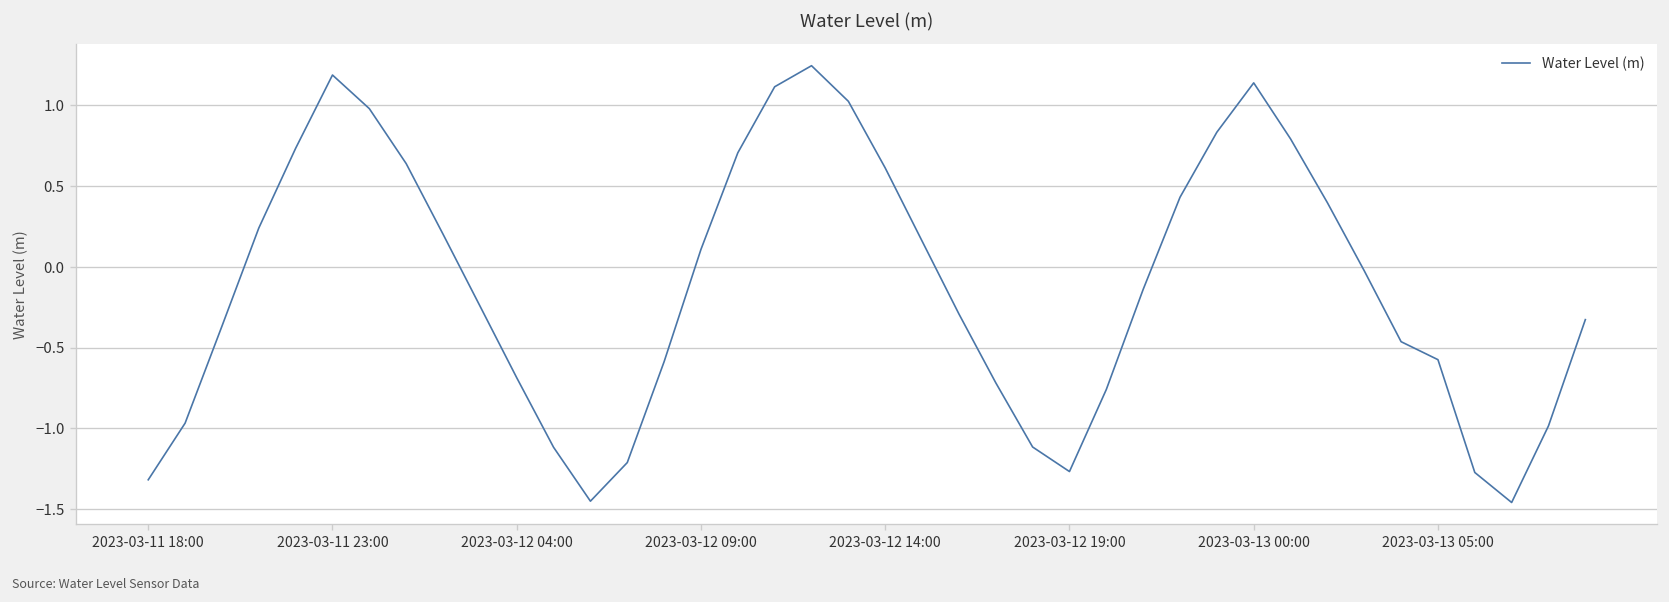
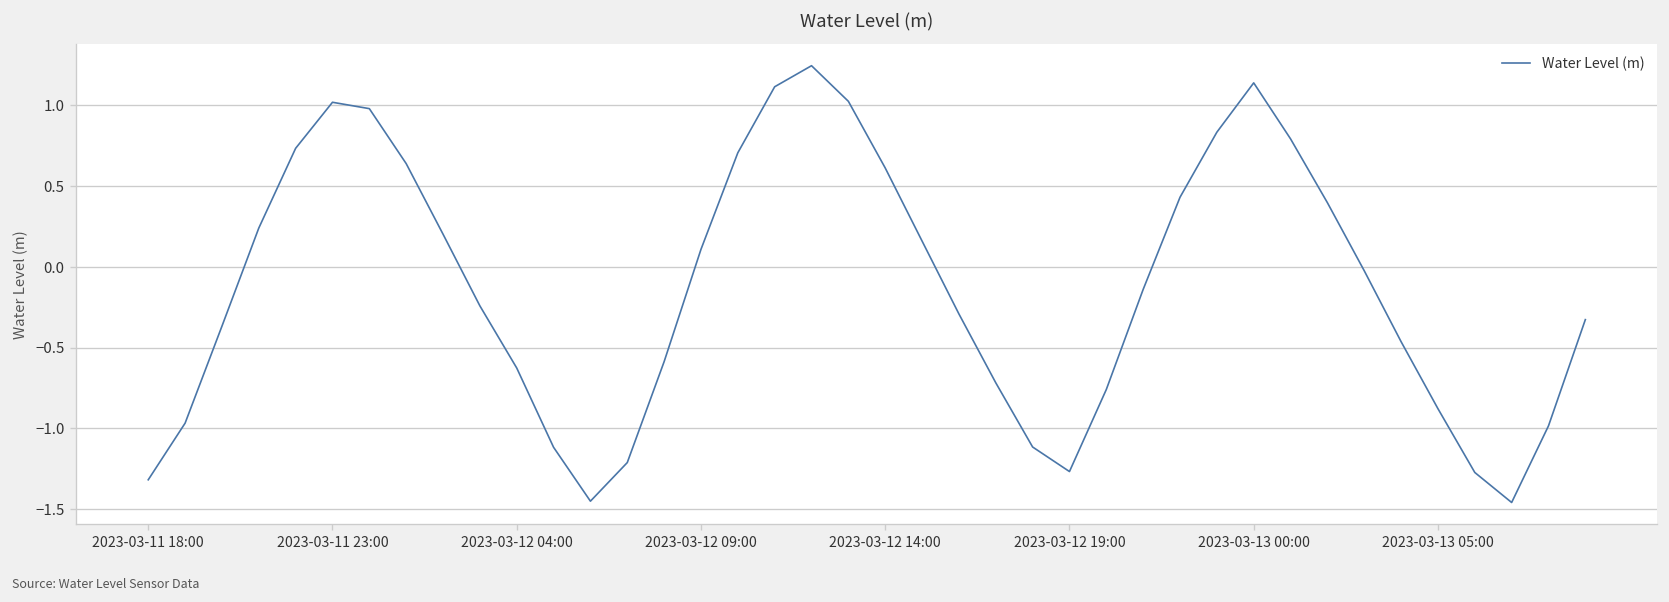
2023-03-11 23:00: 1.19 -> 1.02
2023-03-12 04:00: -0.69 -> -0.63
2023-03-13 05:00: -0.58 -> -0.88
